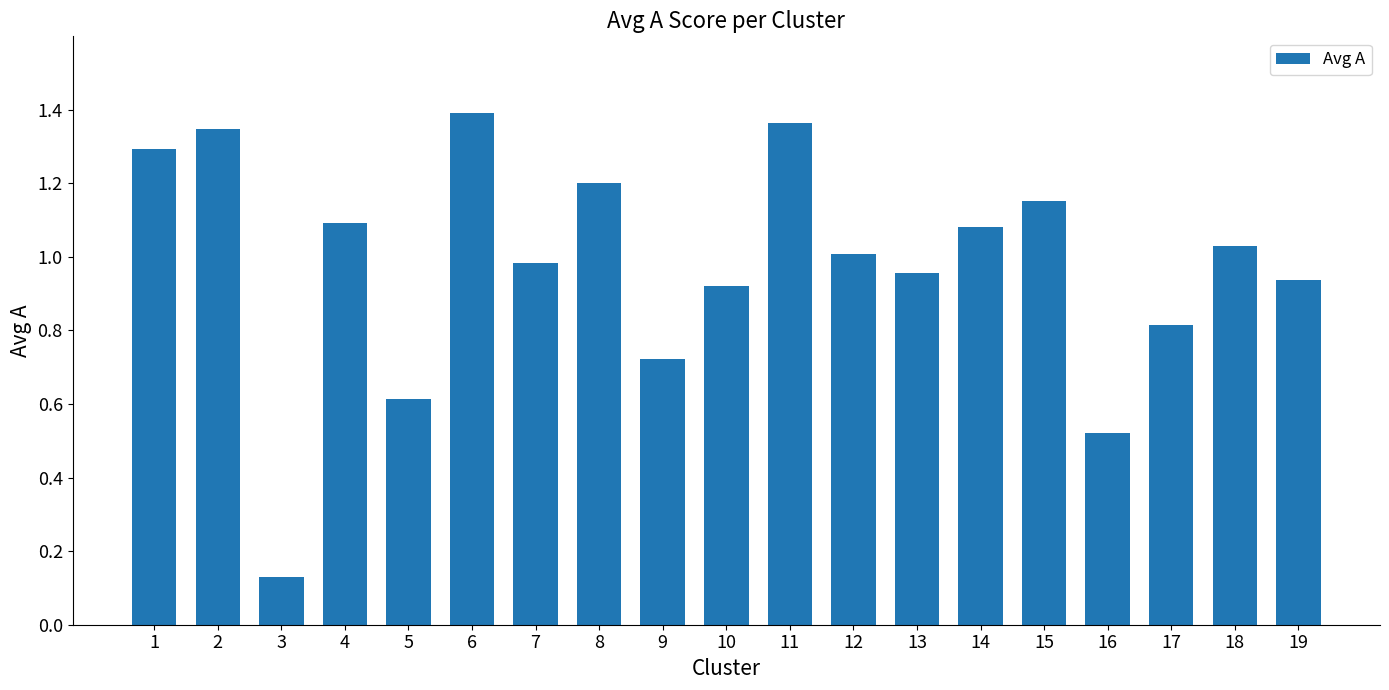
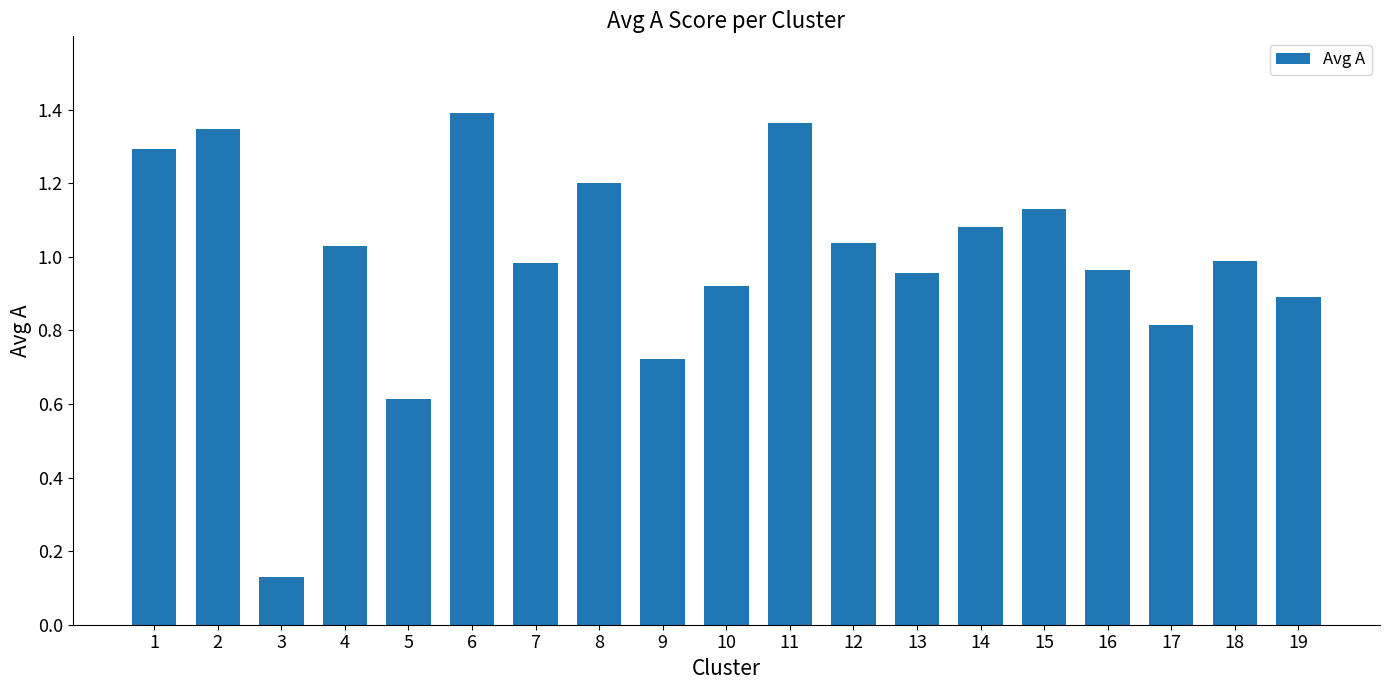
4: 1.09 -> 1.03
12: 1.01 -> 1.04
15: 1.15 -> 1.13
16: 0.52 -> 0.97
18: 1.03 -> 0.99
19: 0.94 -> 0.89
